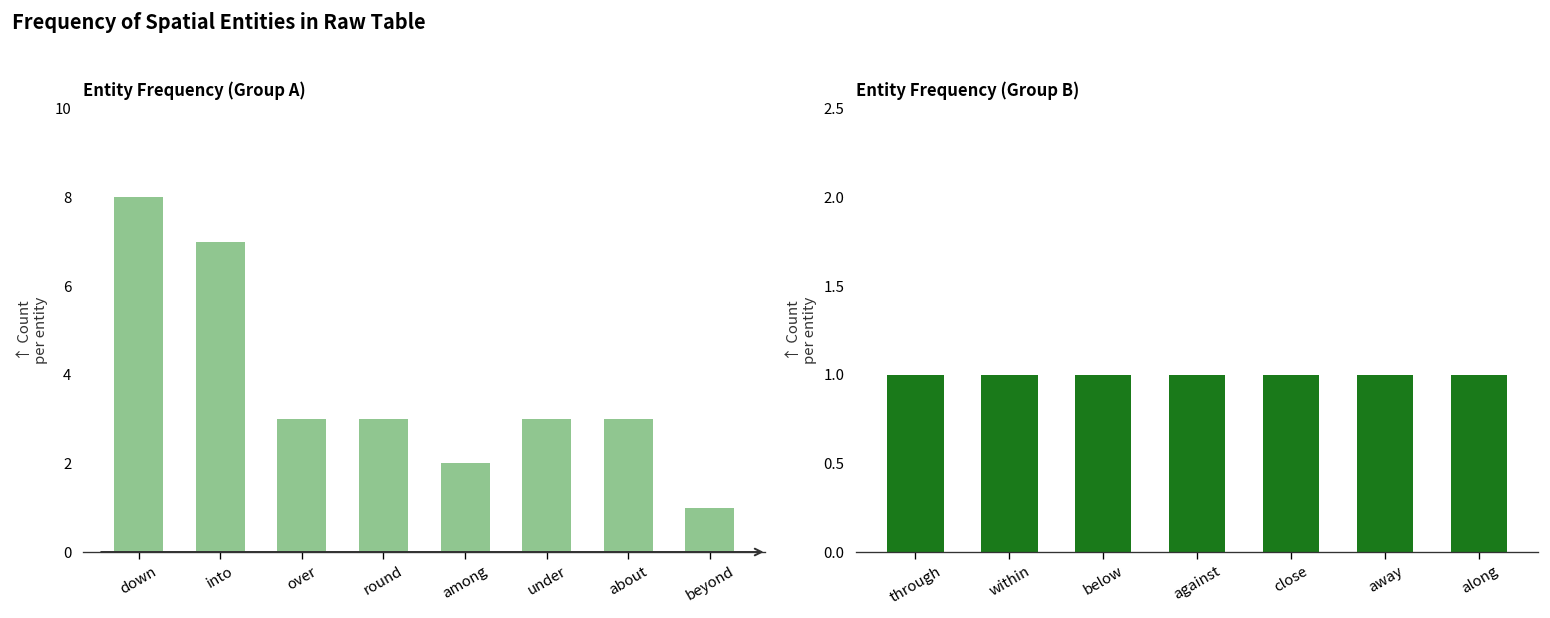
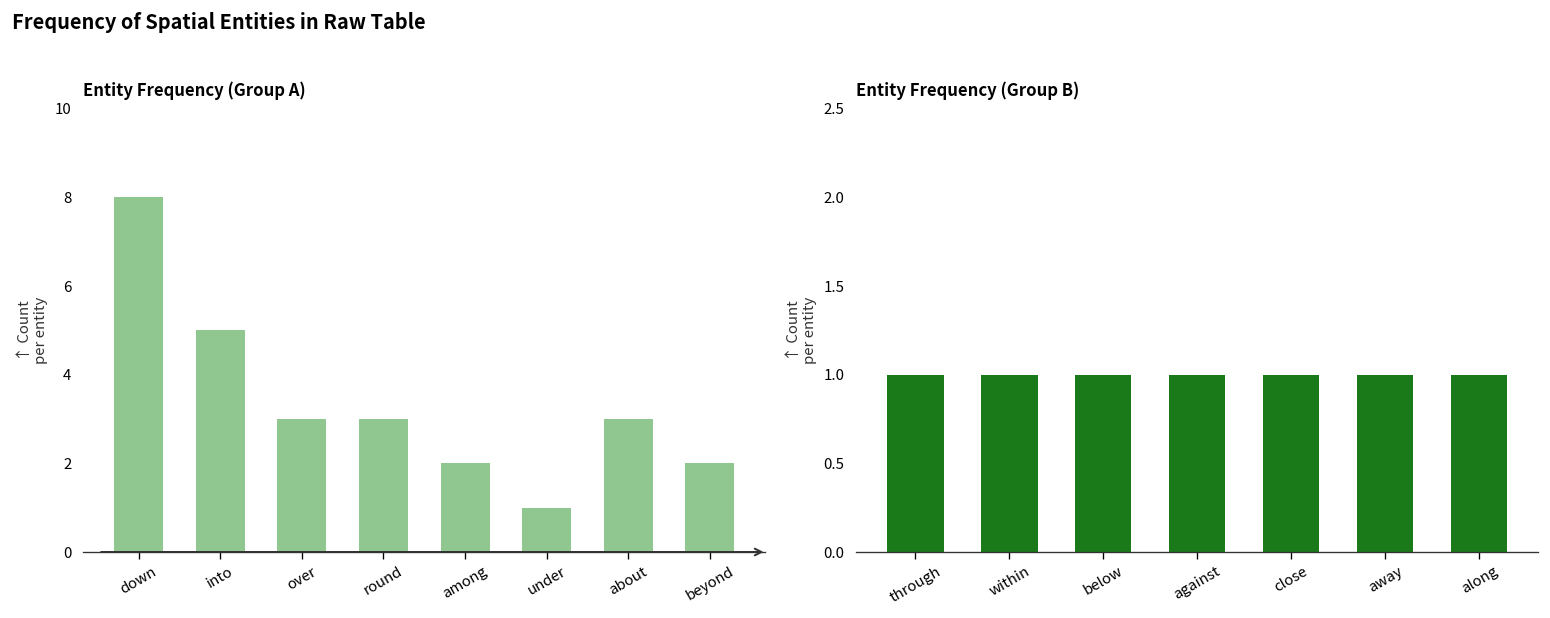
Entity Frequency (Group A), into: 7 -> 5
Entity Frequency (Group A), under: 3 -> 1
Entity Frequency (Group A), beyond: 1 -> 2
